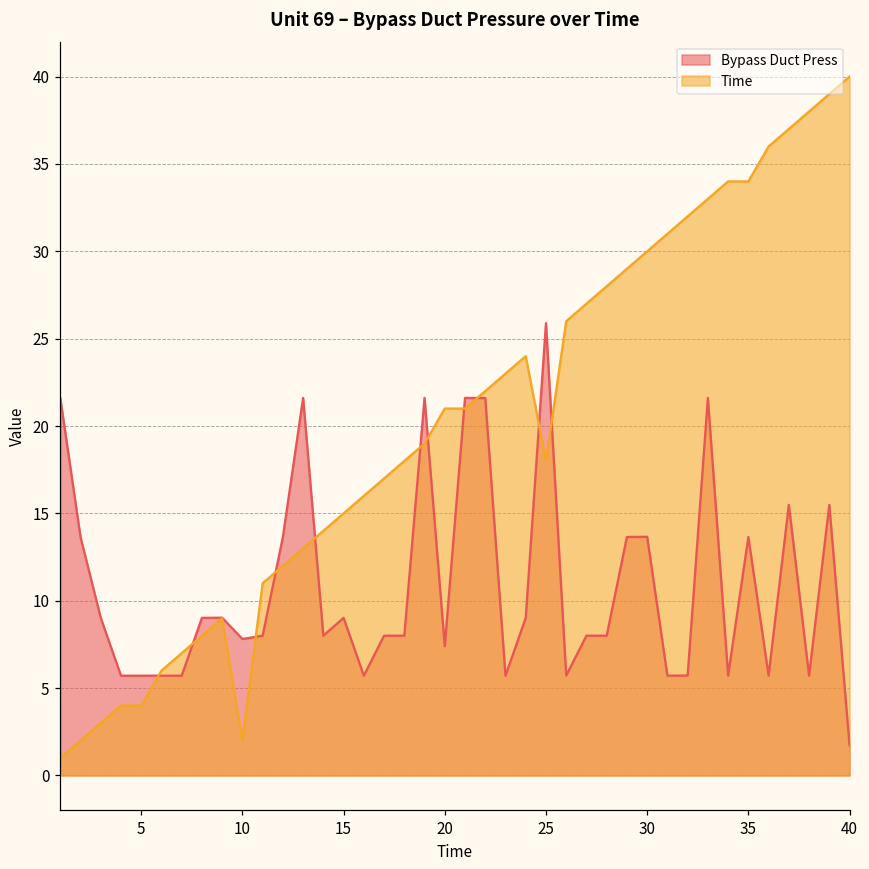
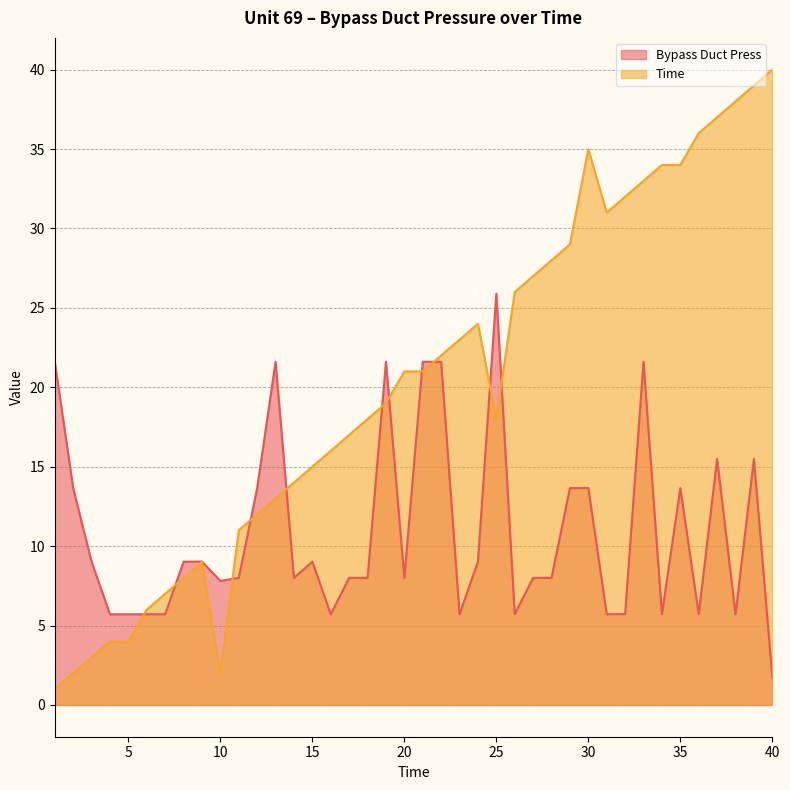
Bypass Duct Press, 20: 7.4 -> 8.0
Time, 30: 30 -> 35
